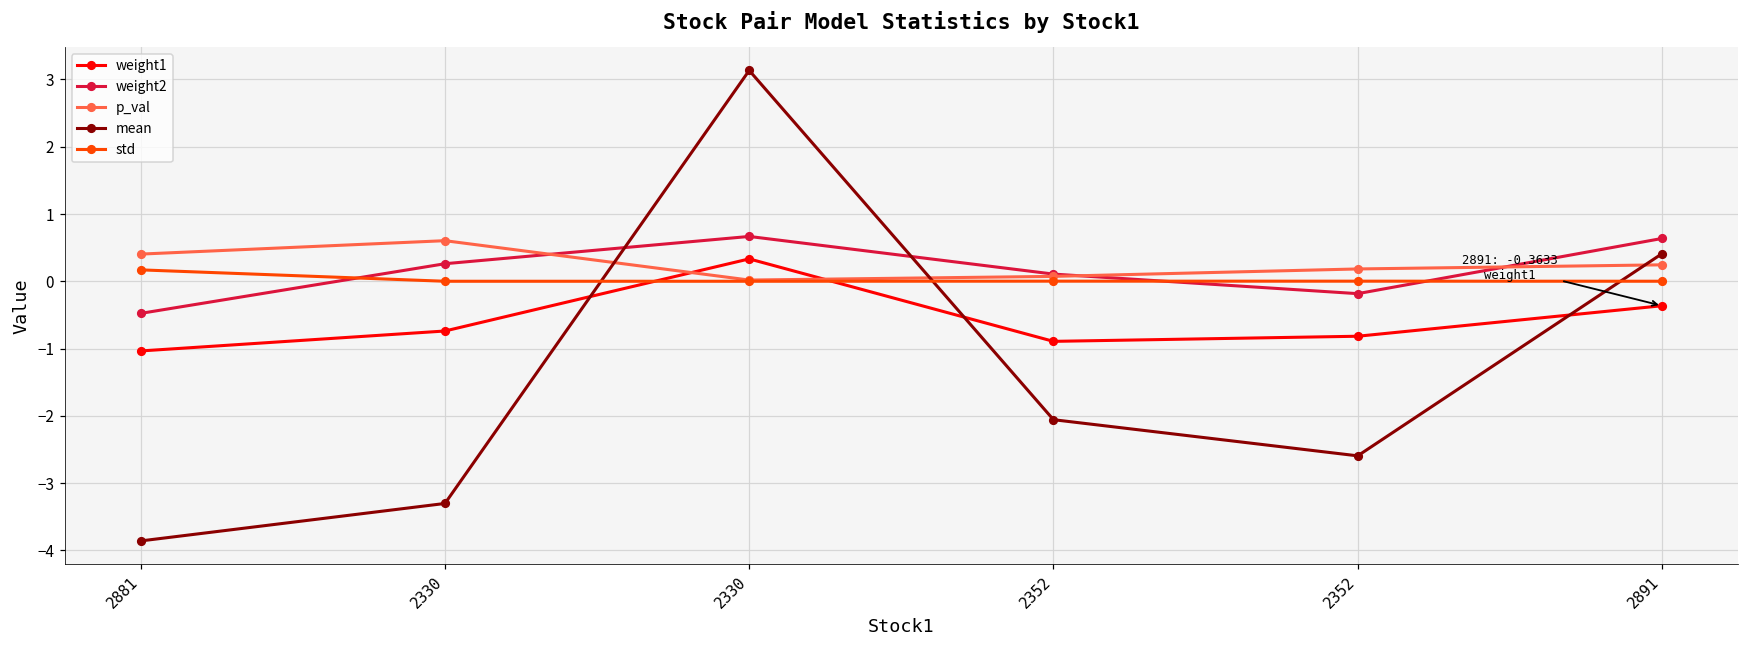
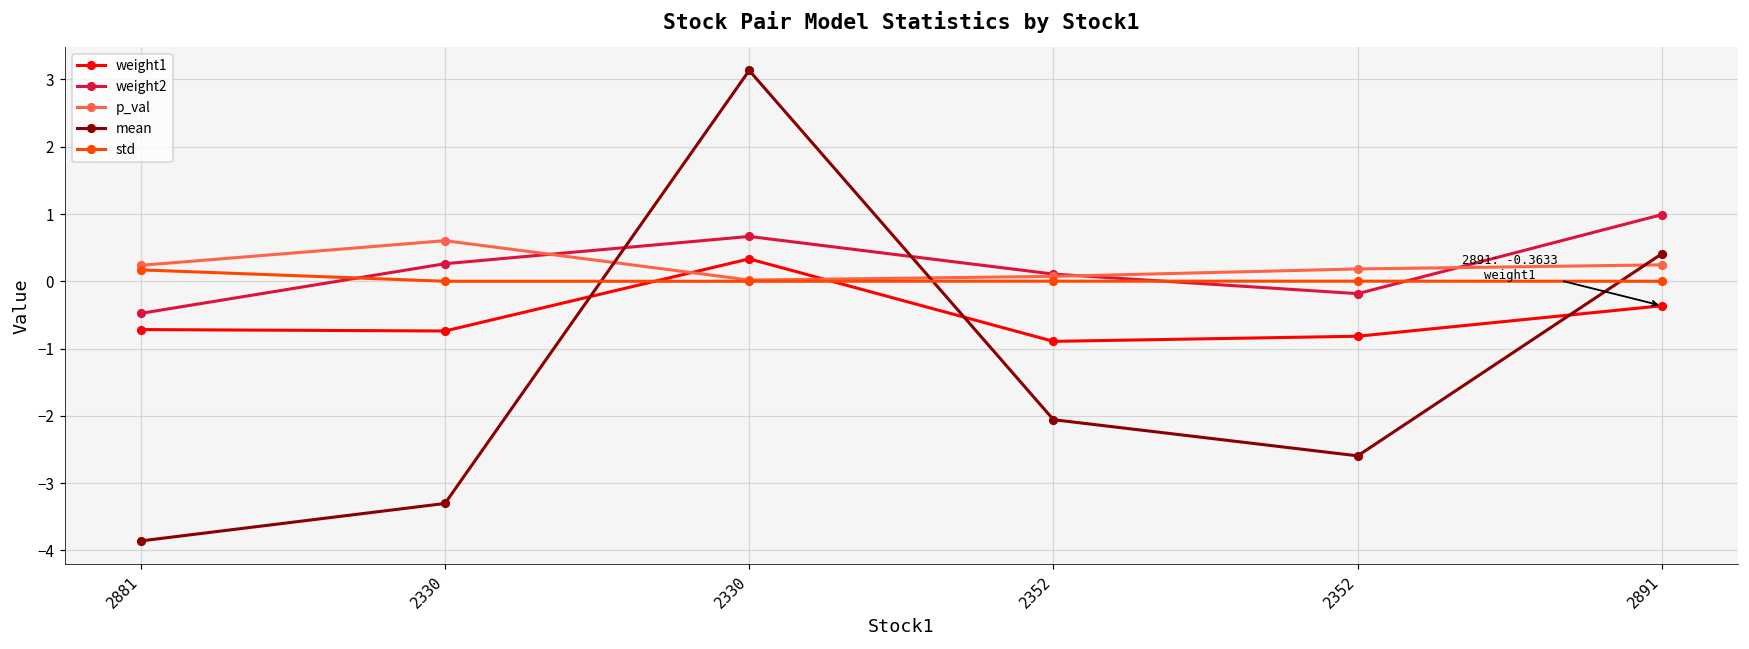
weight1, 2881: -1.0 -> -0.7
p_val, 2881: 0.4 -> 0.2
weight2, 2891: 0.6 -> 1.0
